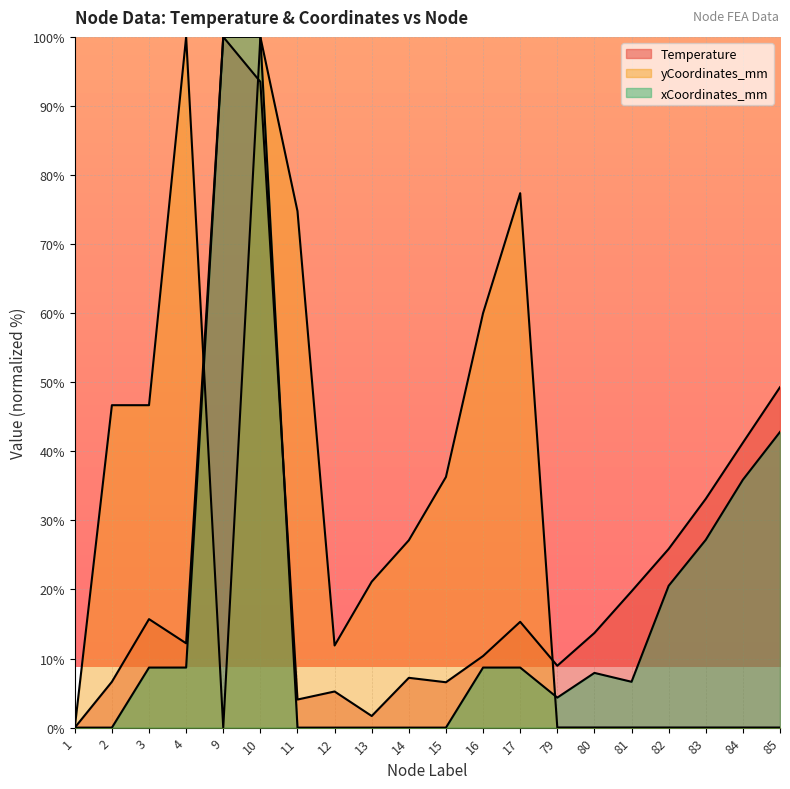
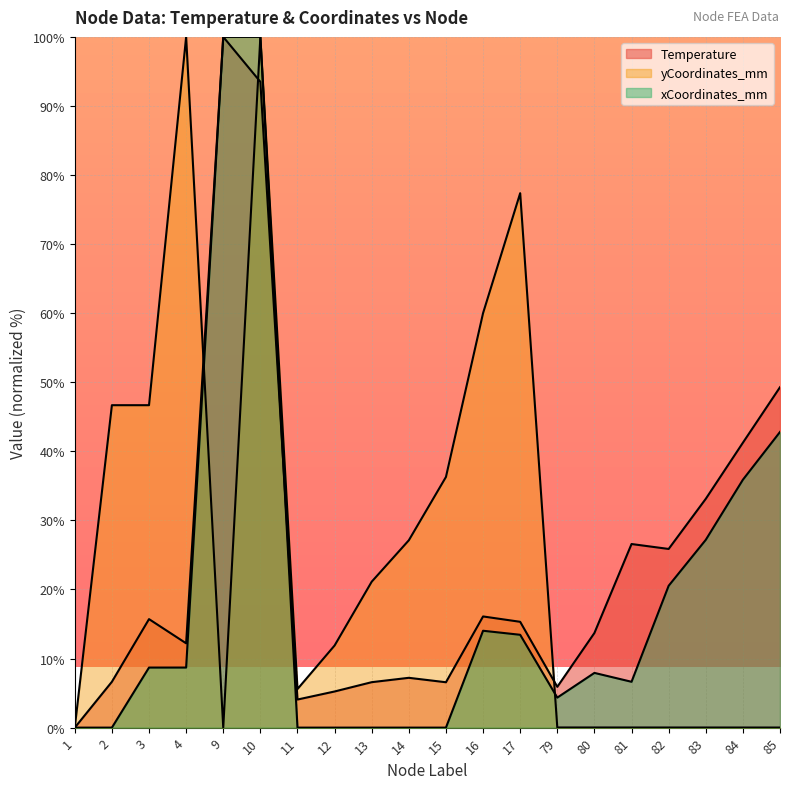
yCoordinates_mm, 11: 75% -> 6%
Temperature, 13: 2% -> 7%
Temperature, 16: 10% -> 16%
xCoordinates_mm, 16: 9% -> 14%
xCoordinates_mm, 17: 9% -> 13%
Temperature, 79: 9% -> 6%
Temperature, 81: 20% -> 27%
